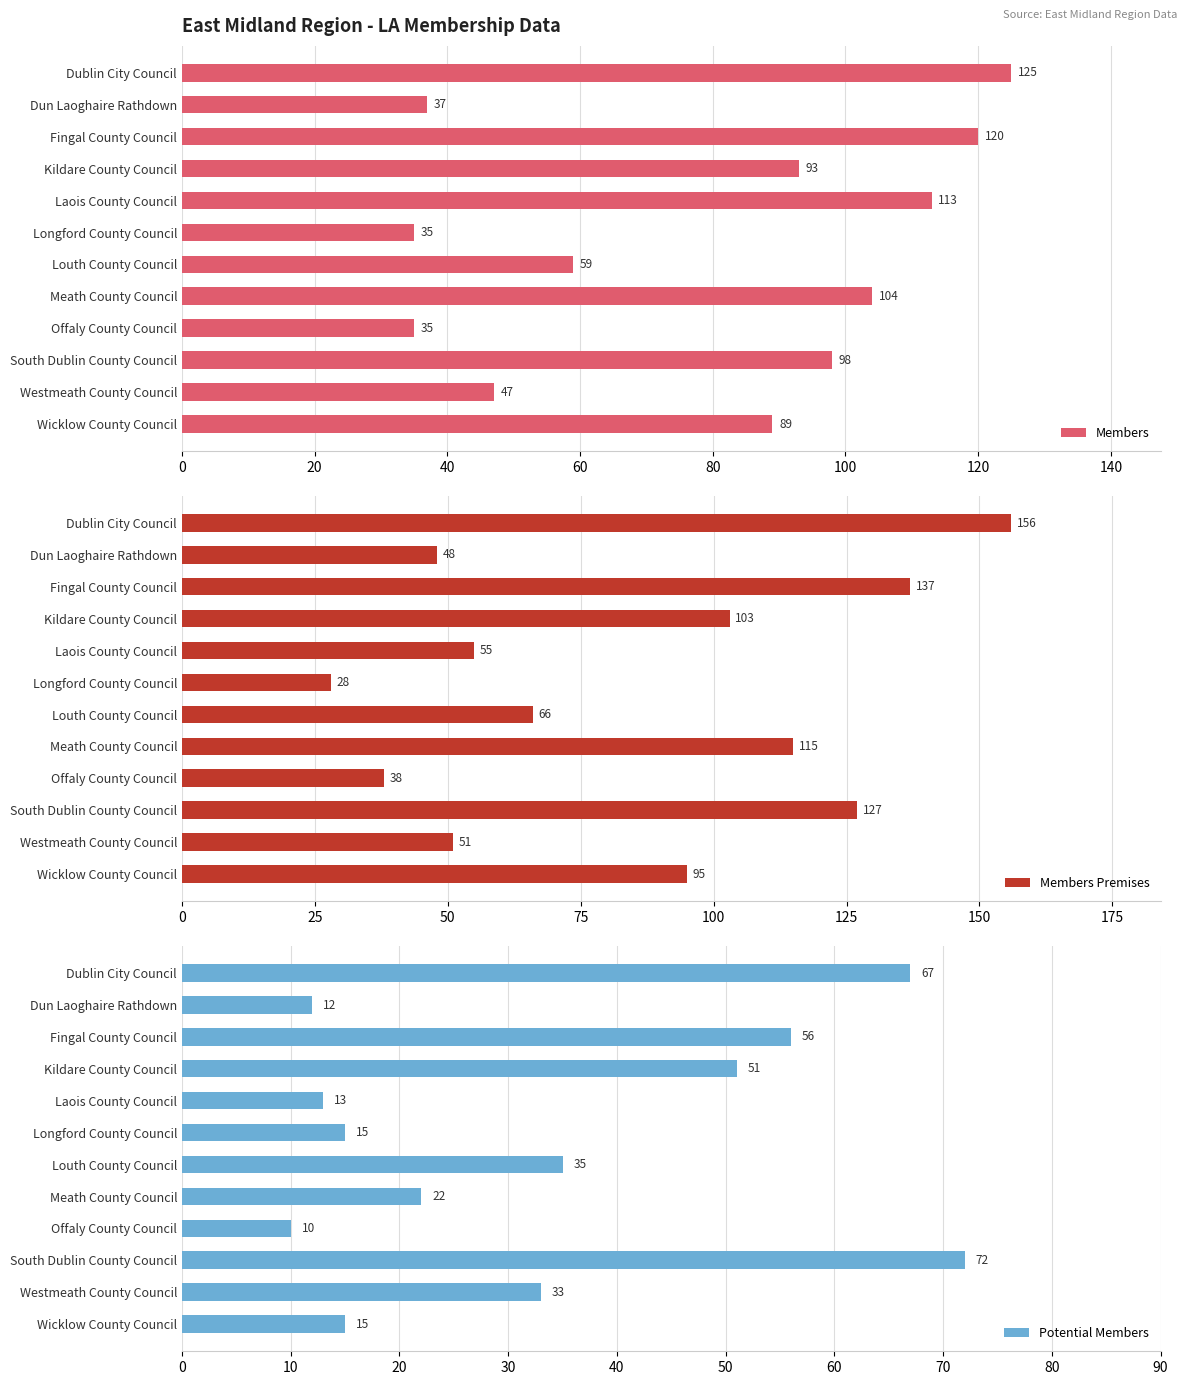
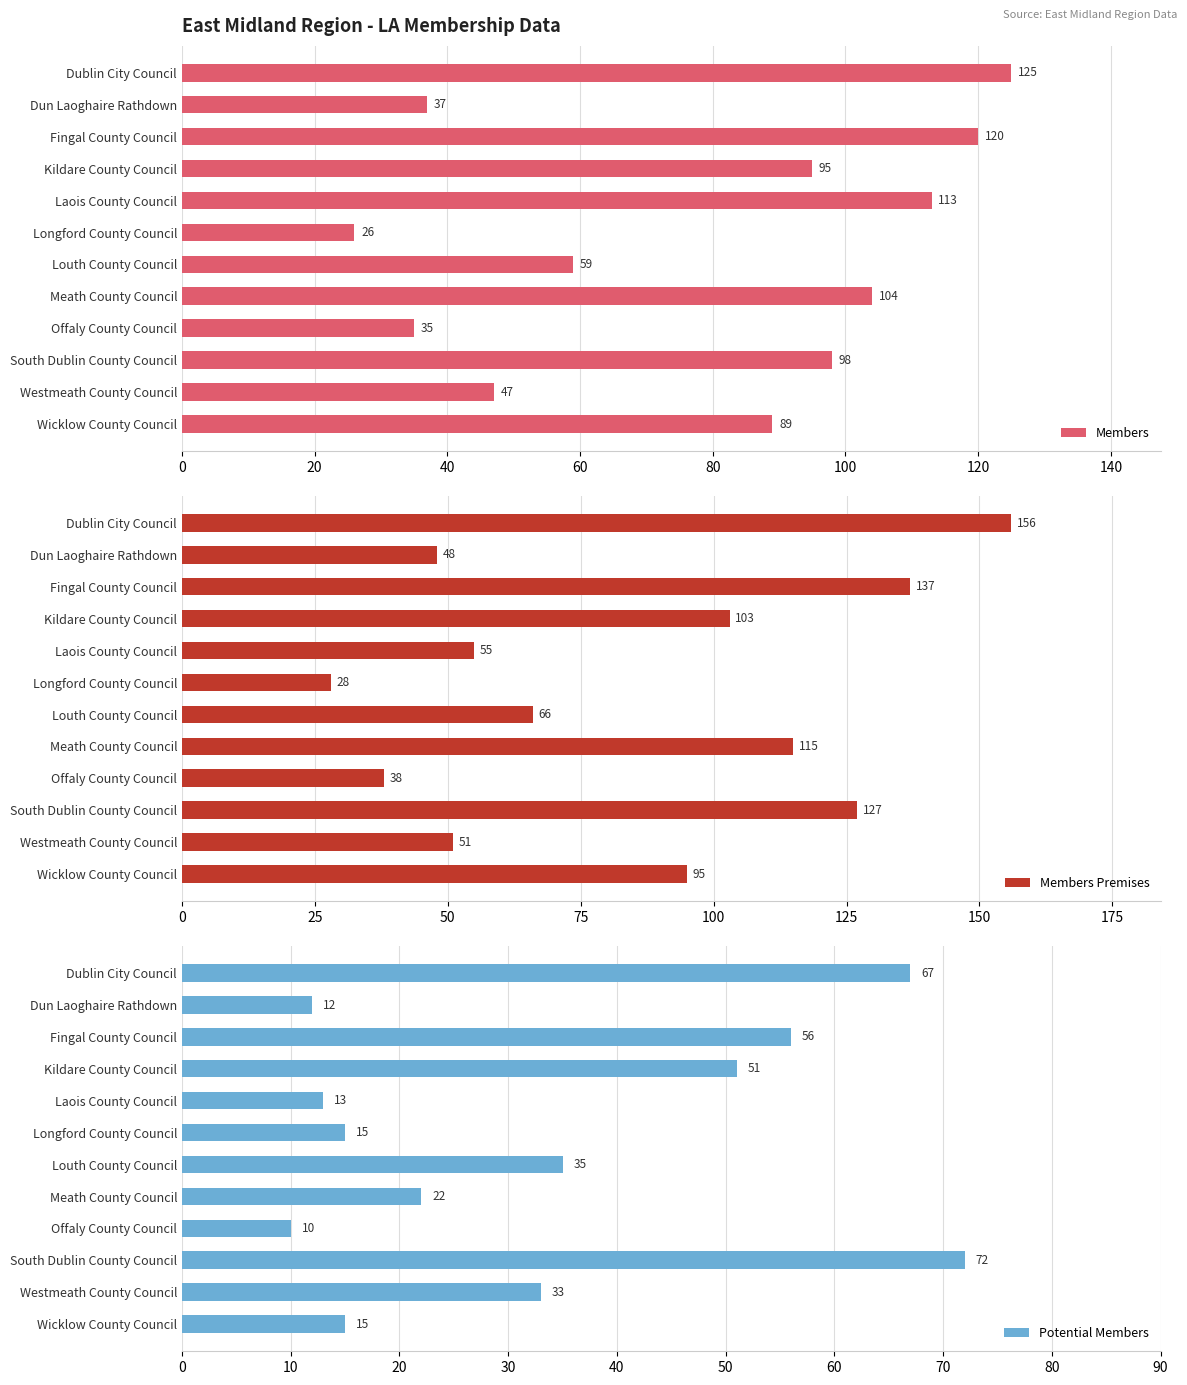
East Midland Region - LA Membership Data, Kildare County Council: 93 -> 95
East Midland Region - LA Membership Data, Longford County Council: 35 -> 26
